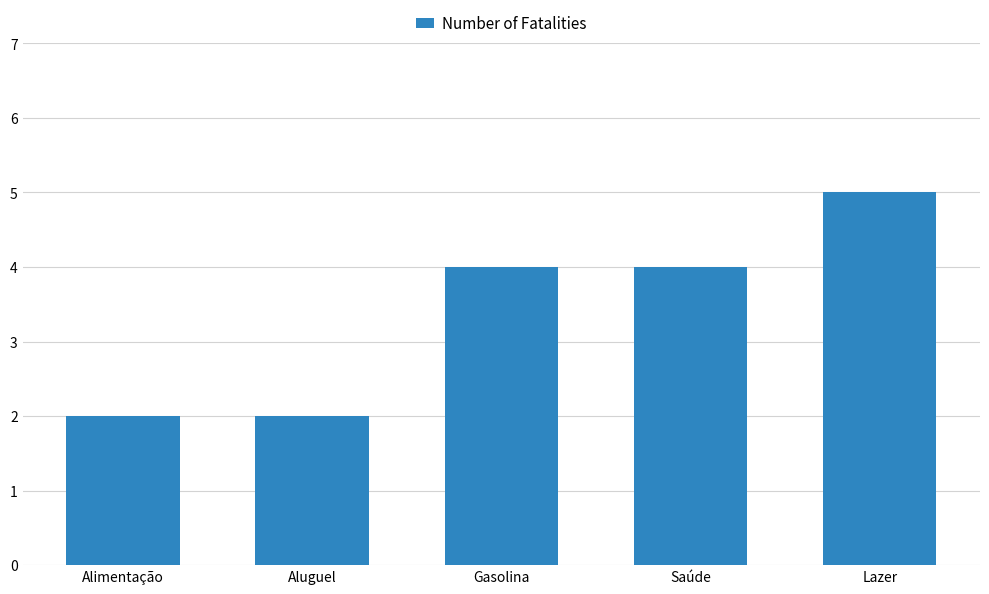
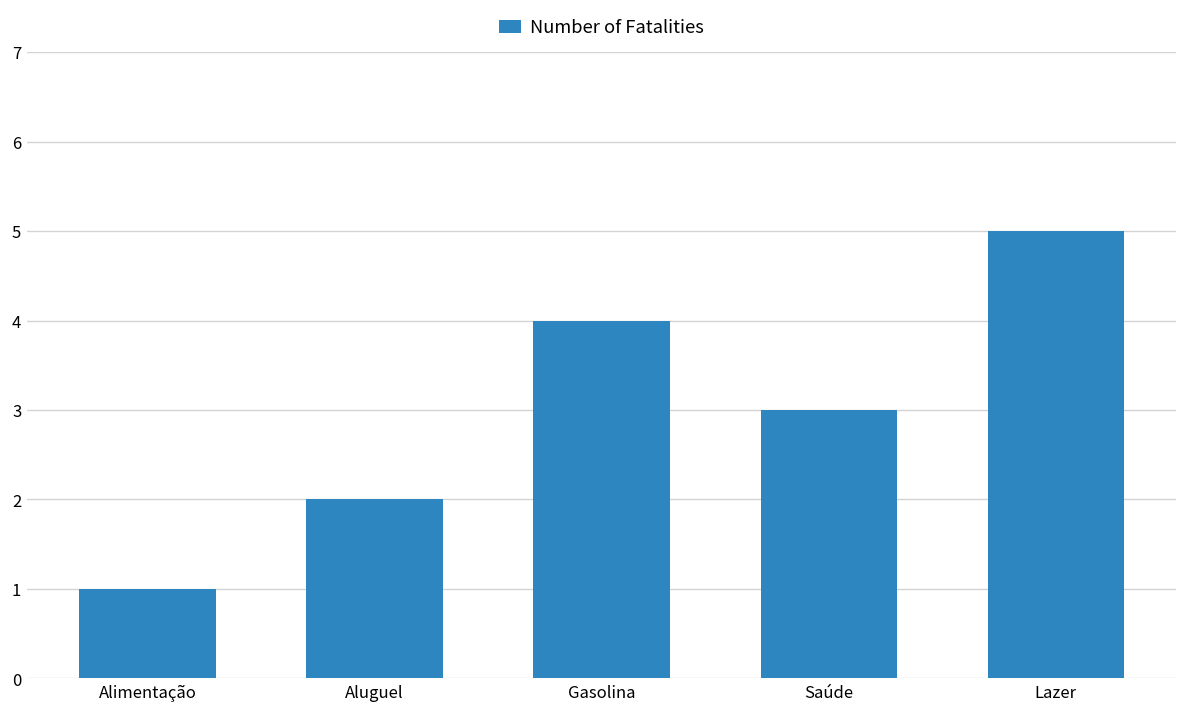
Alimentação: 2 -> 1
Saúde: 4 -> 3
